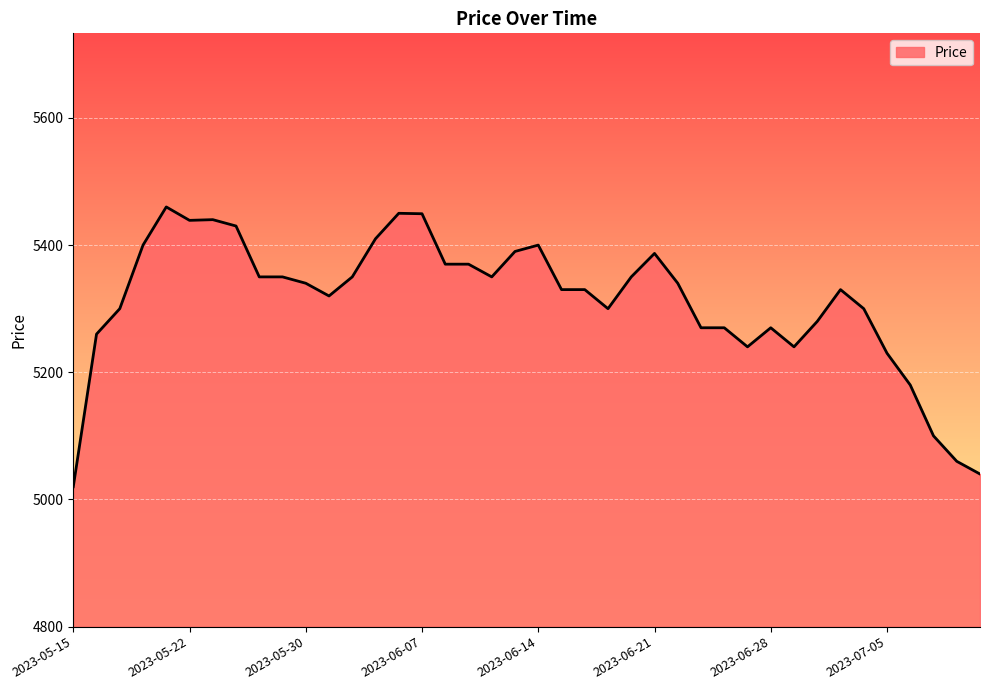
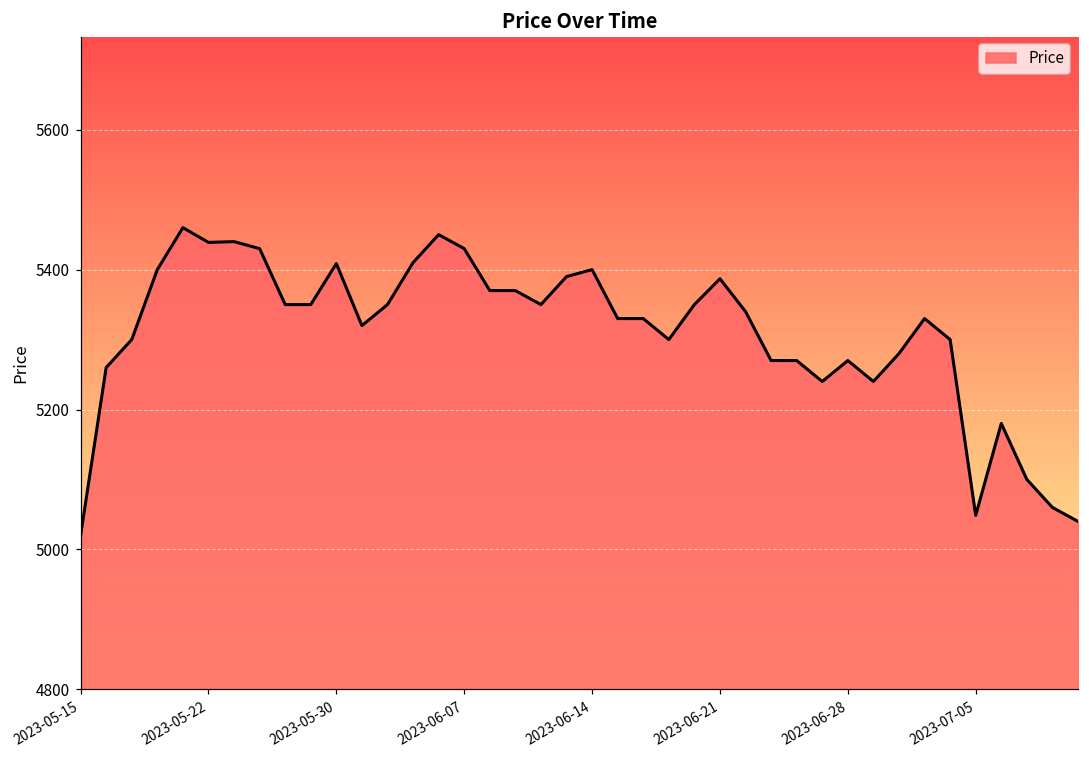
2023-05-30: 5340 -> 5410
2023-06-07: 5450 -> 5430
2023-07-05: 5230 -> 5050
